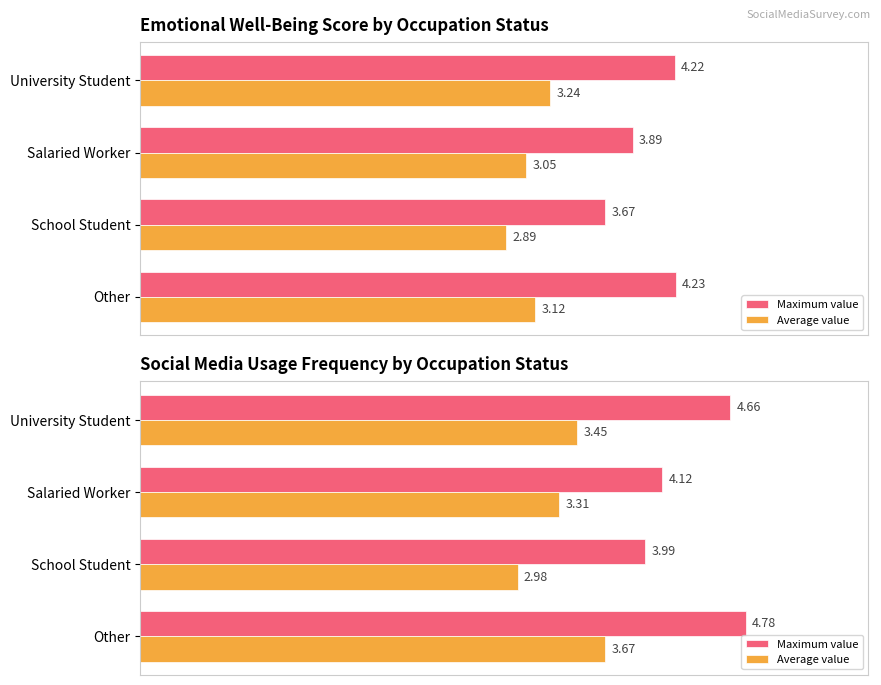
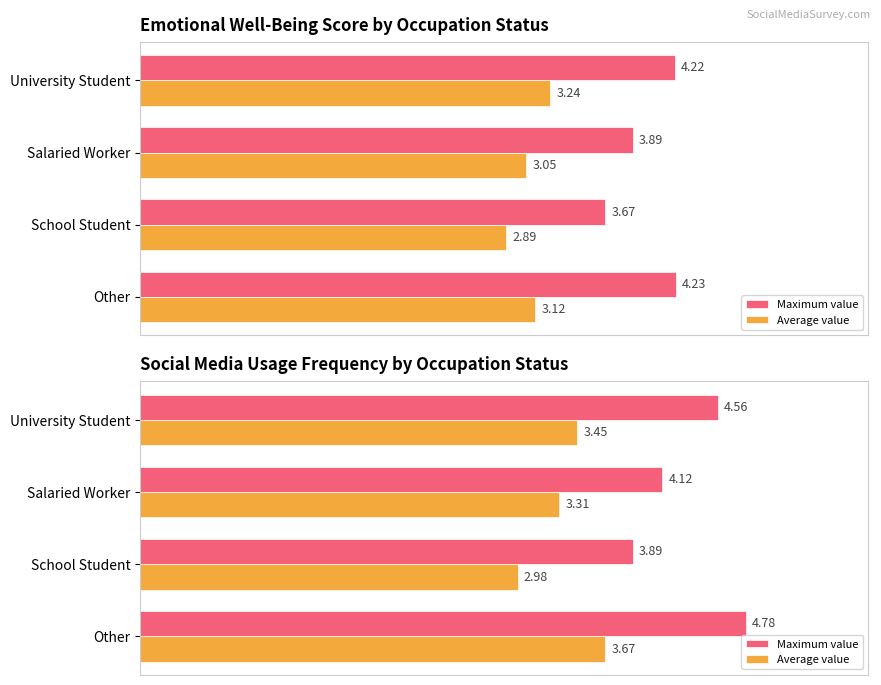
Social Media Usage Frequency by Occupation Status, Maximum value, University Student: 4.66 -> 4.56
Social Media Usage Frequency by Occupation Status, Maximum value, School Student: 3.99 -> 3.89
